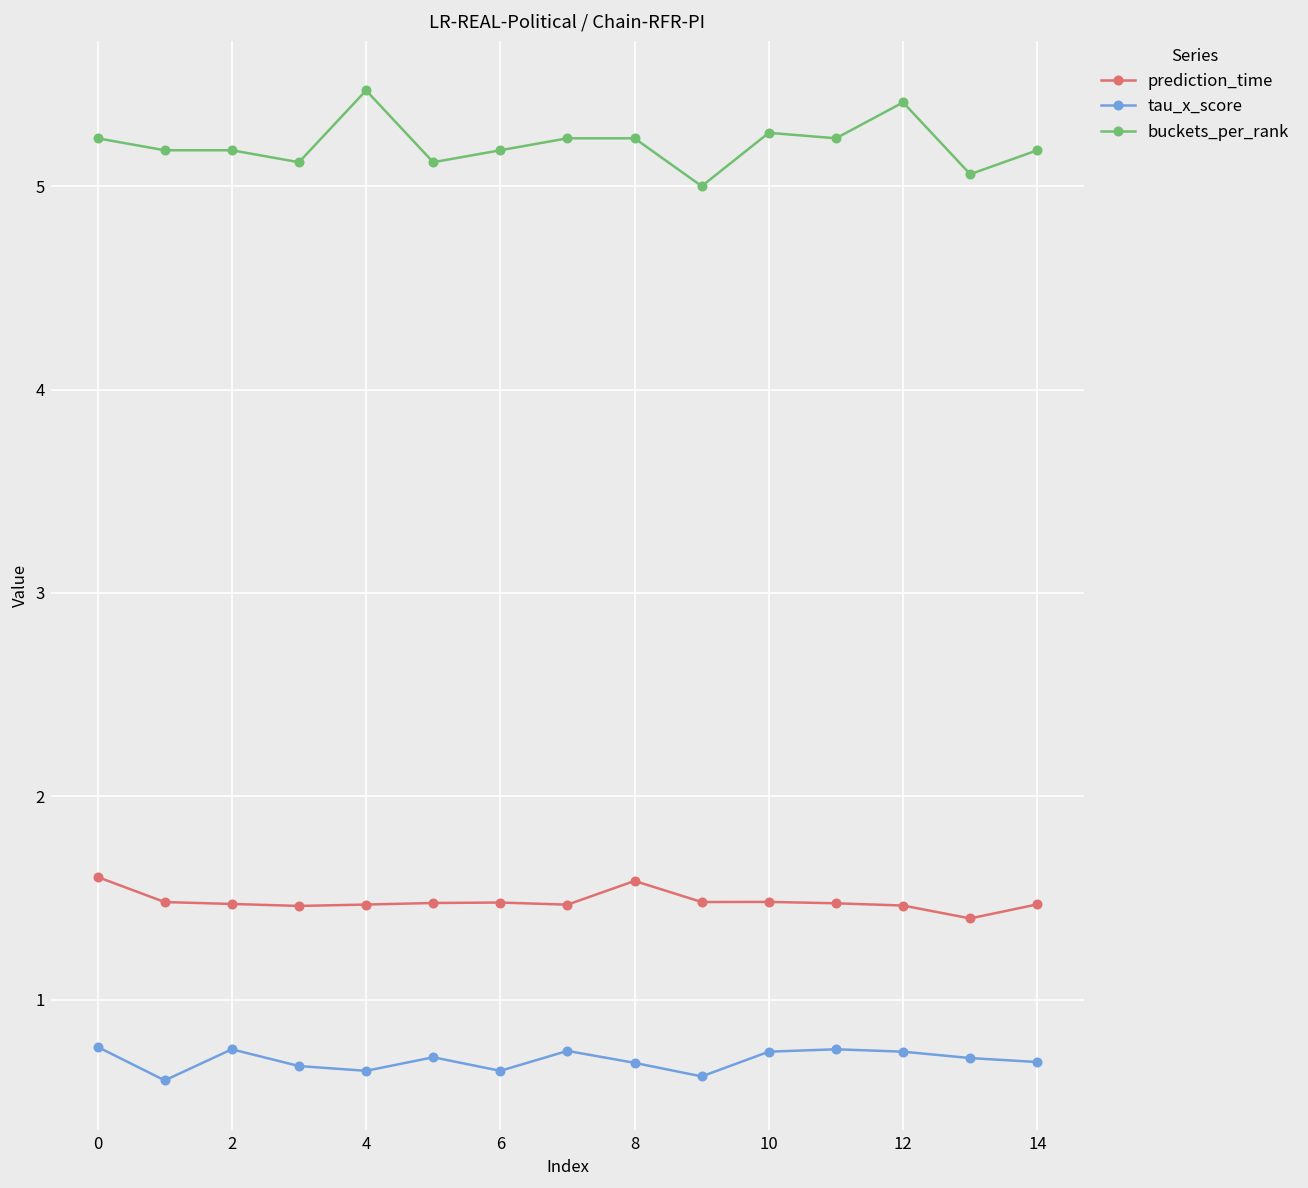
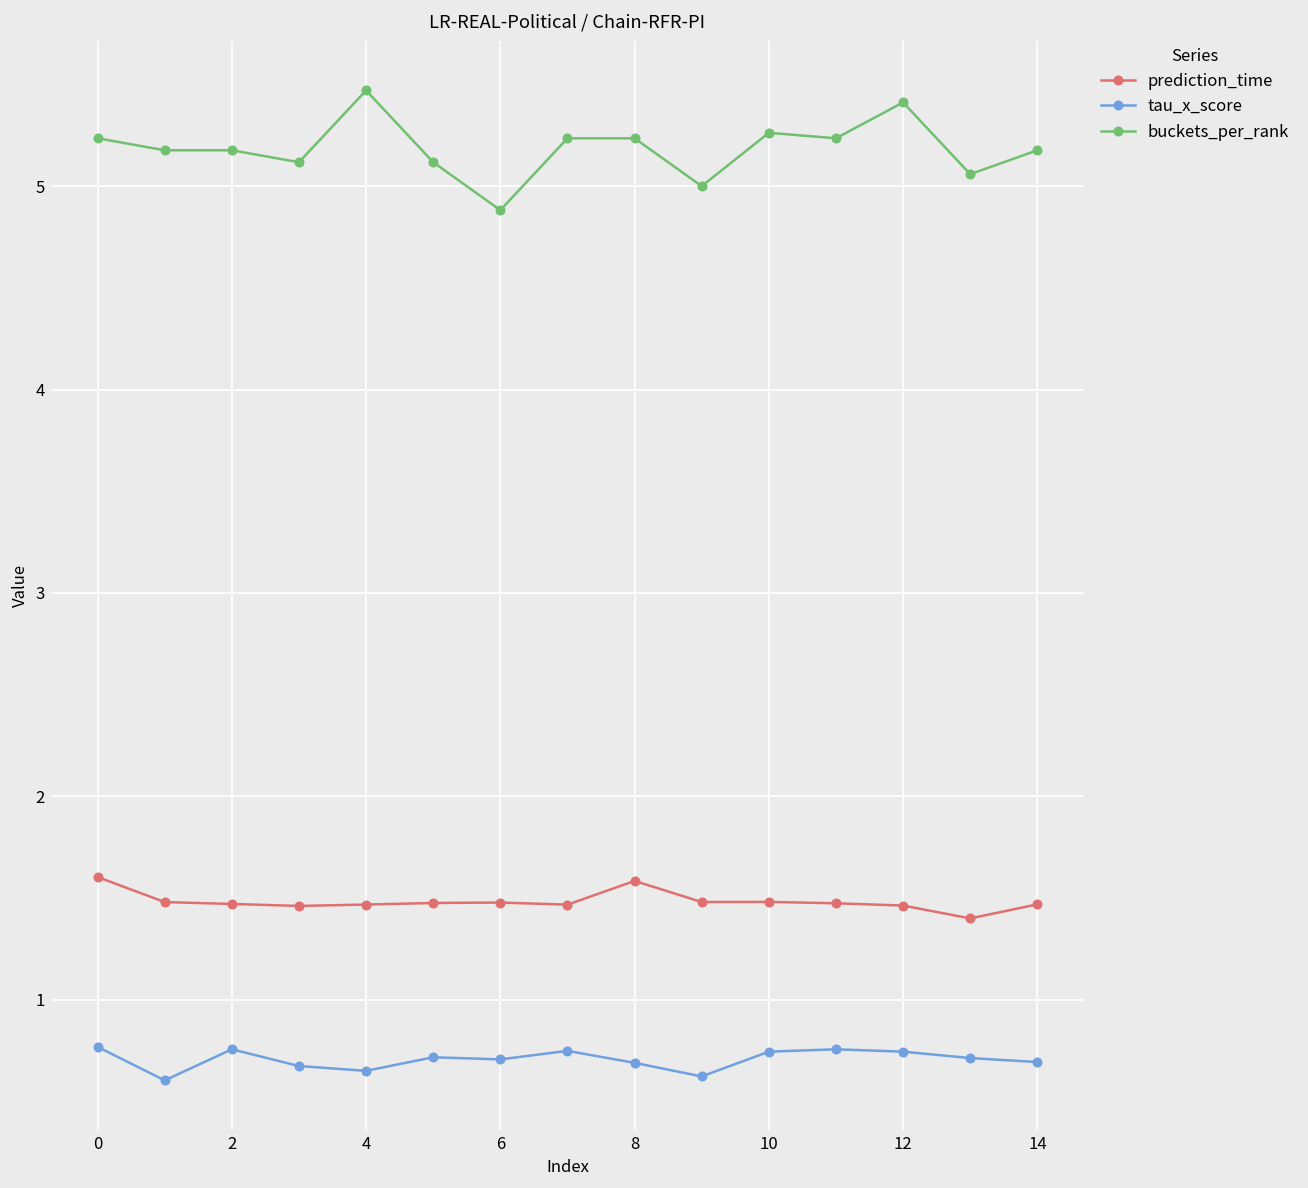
tau_x_score, 6: 0.65 -> 0.71
buckets_per_rank, 6: 5.18 -> 4.88
